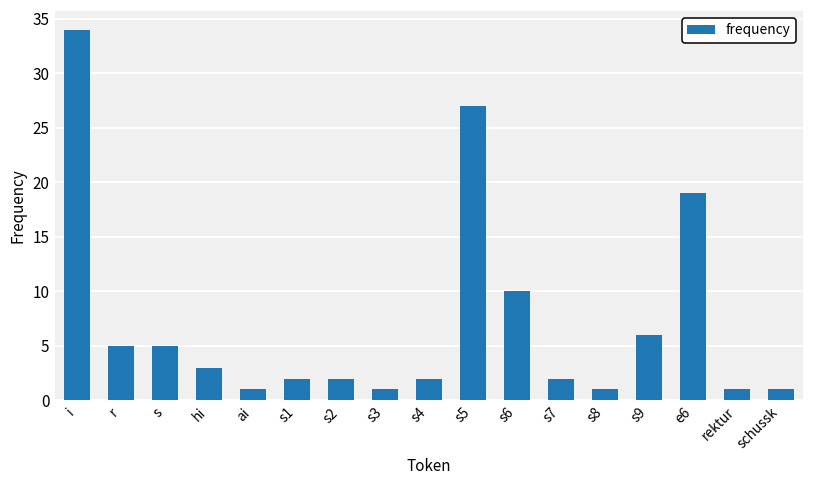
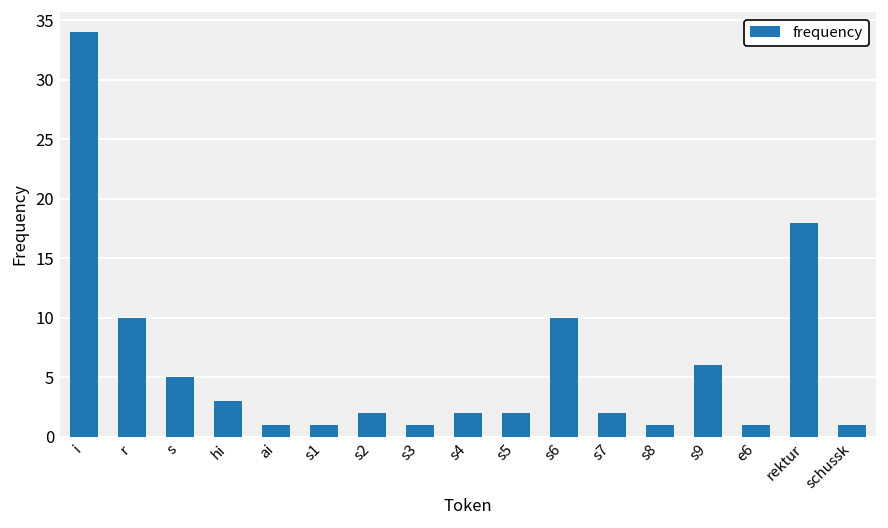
r: 5 -> 10
s1: 2 -> 1
s5: 27 -> 2
e6: 19 -> 1
rektur: 1 -> 18
